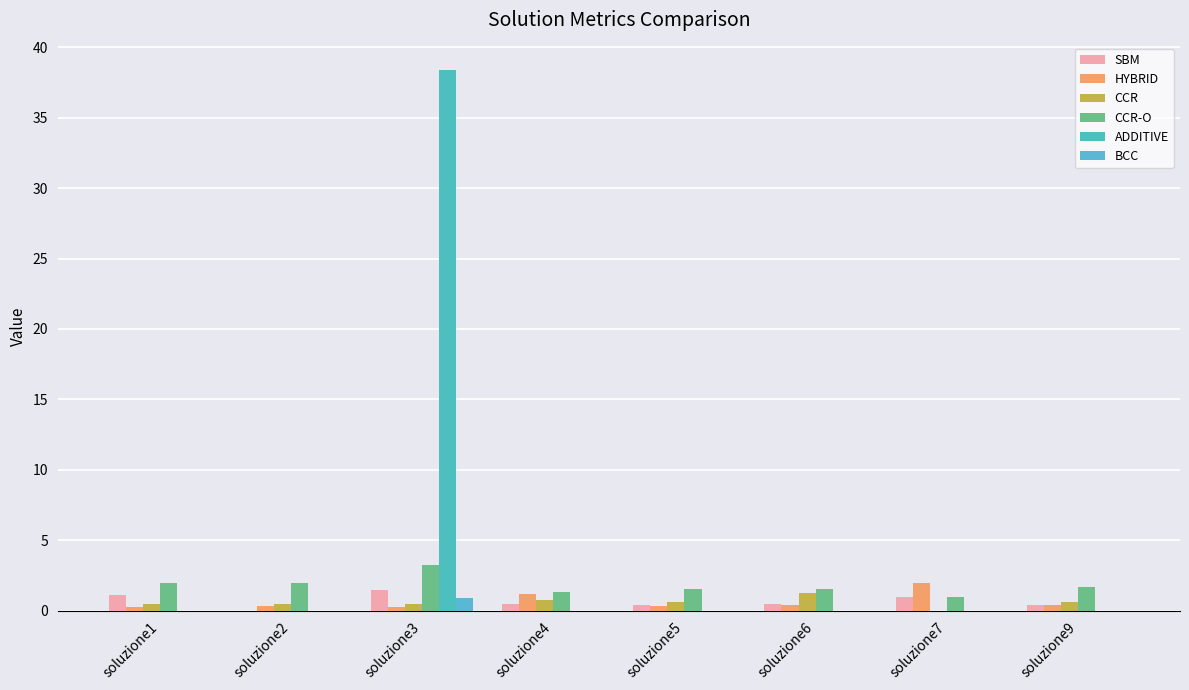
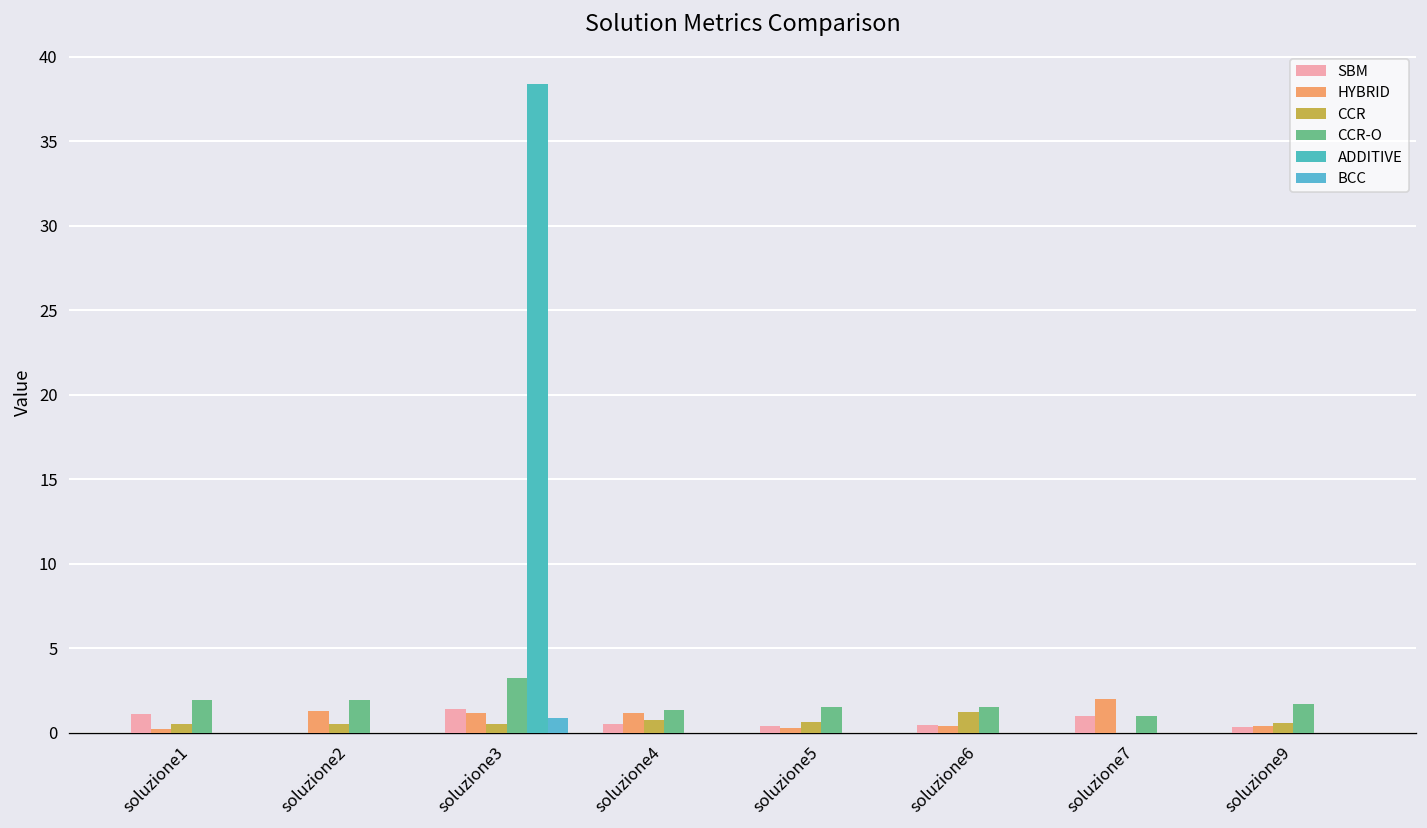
HYBRID, soluzione2: 0.3 -> 1.3
HYBRID, soluzione3: 0.3 -> 1.2
